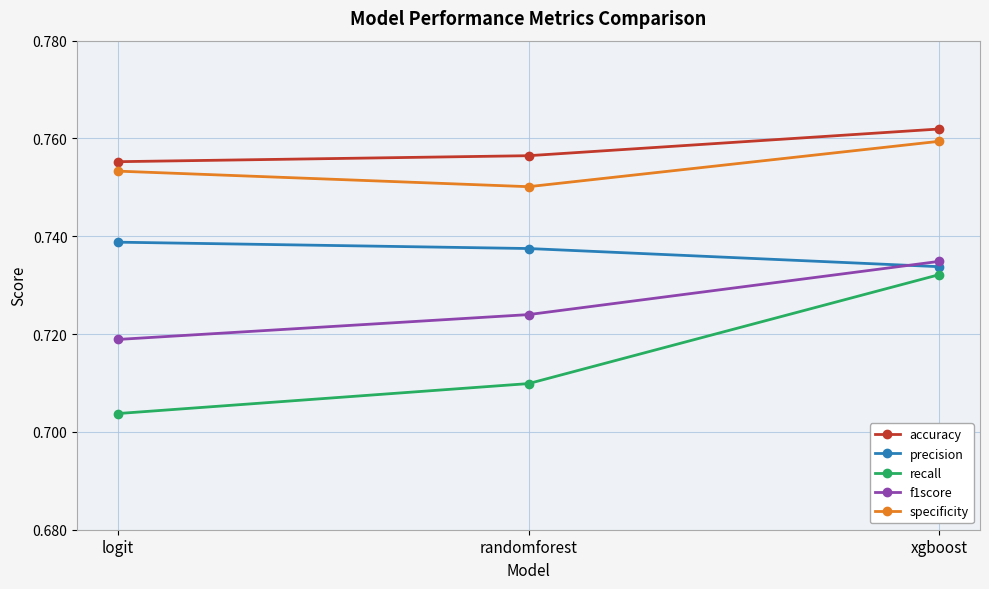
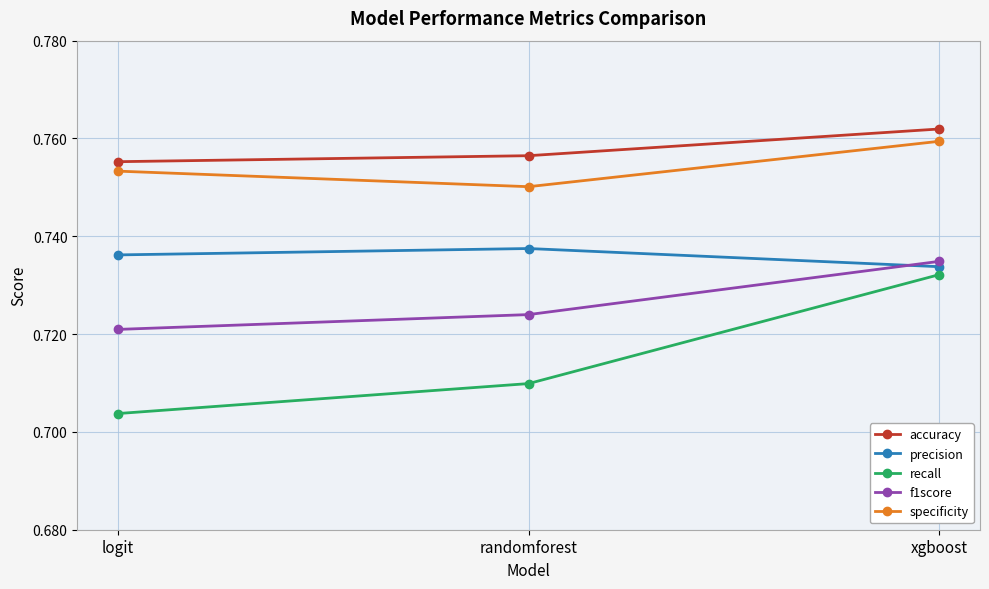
precision, logit: 0.739 -> 0.736
f1score, logit: 0.719 -> 0.721
